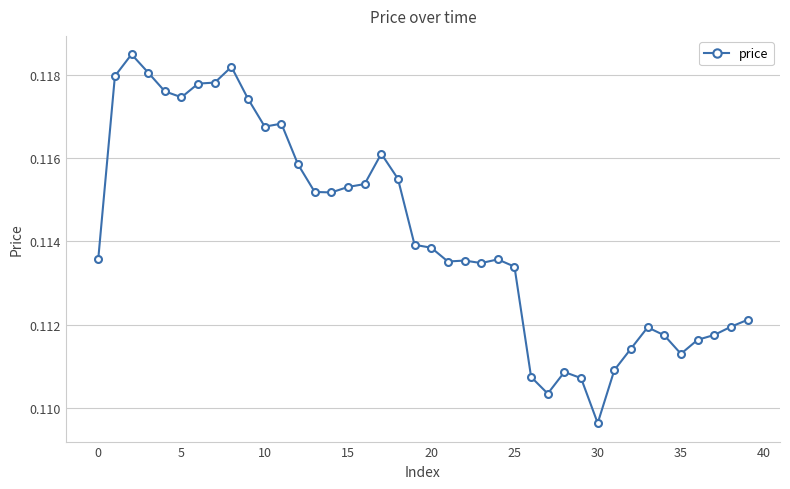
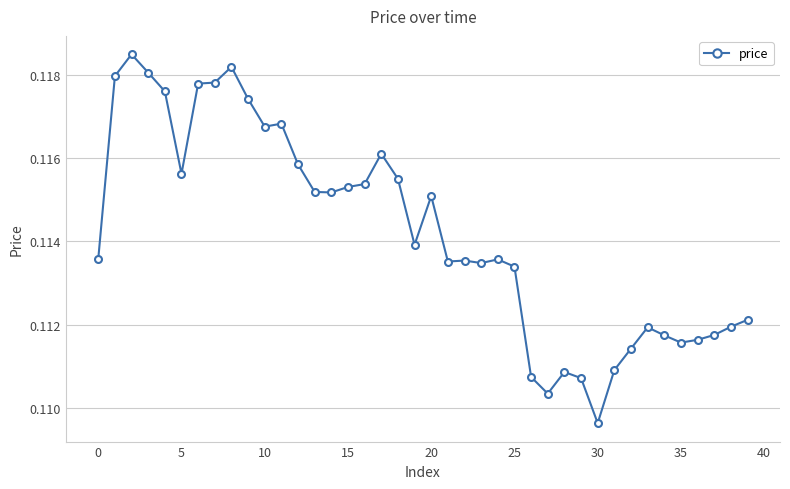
5: 0.1175 -> 0.1156
20: 0.1139 -> 0.1151
35: 0.1113 -> 0.1116
